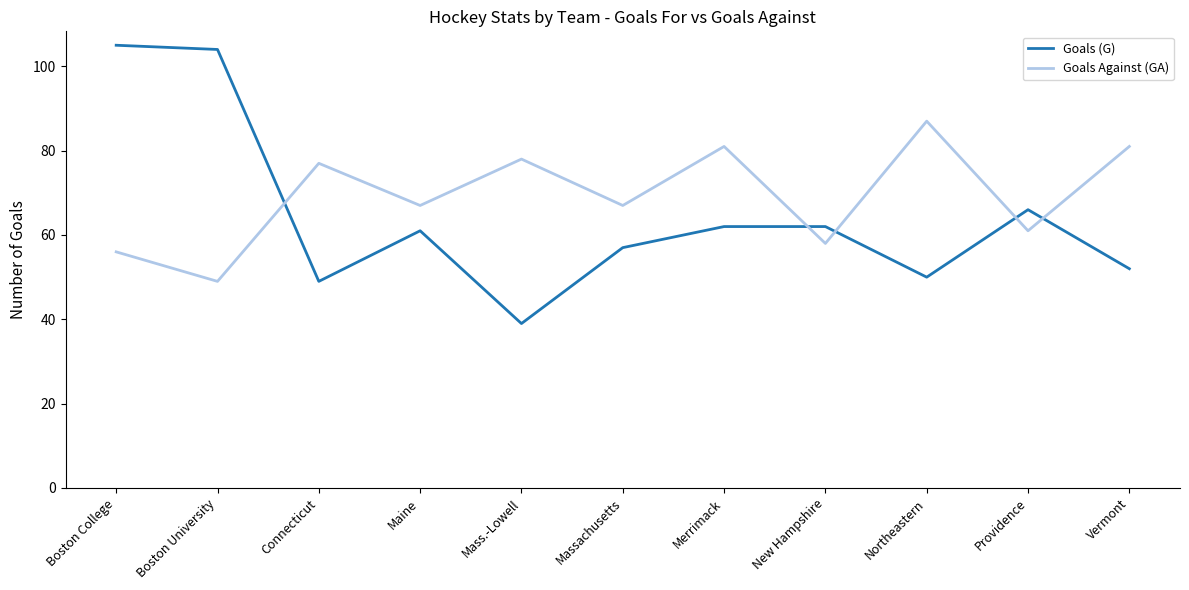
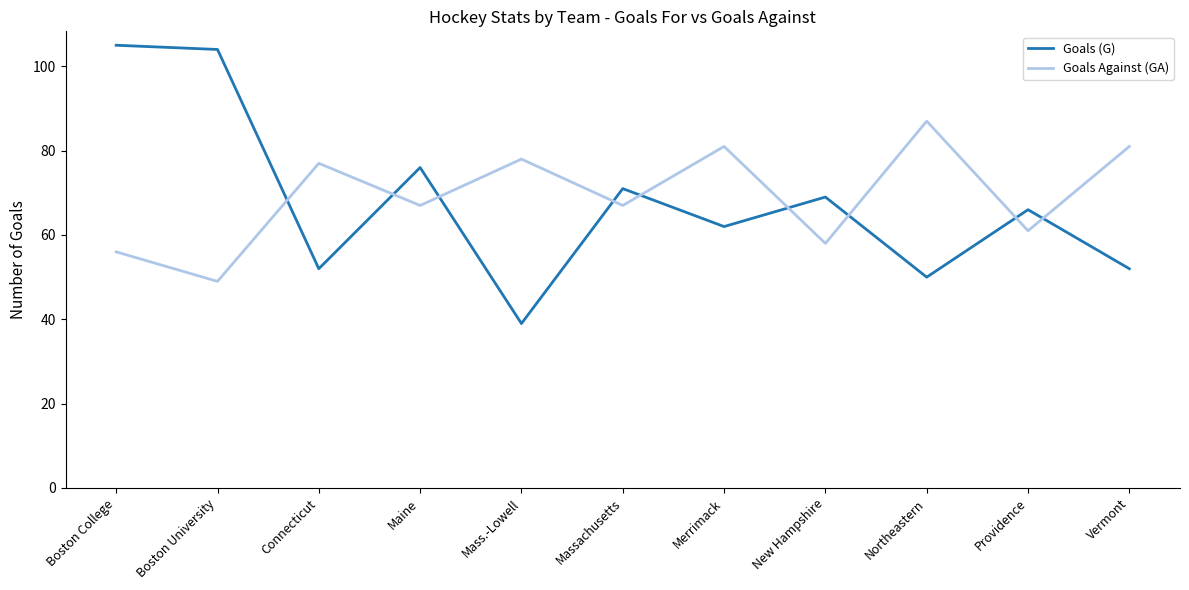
Goals (G), Connecticut: 49 -> 52
Goals (G), Maine: 61 -> 76
Goals (G), Massachusetts: 57 -> 71
Goals (G), New Hampshire: 62 -> 69
